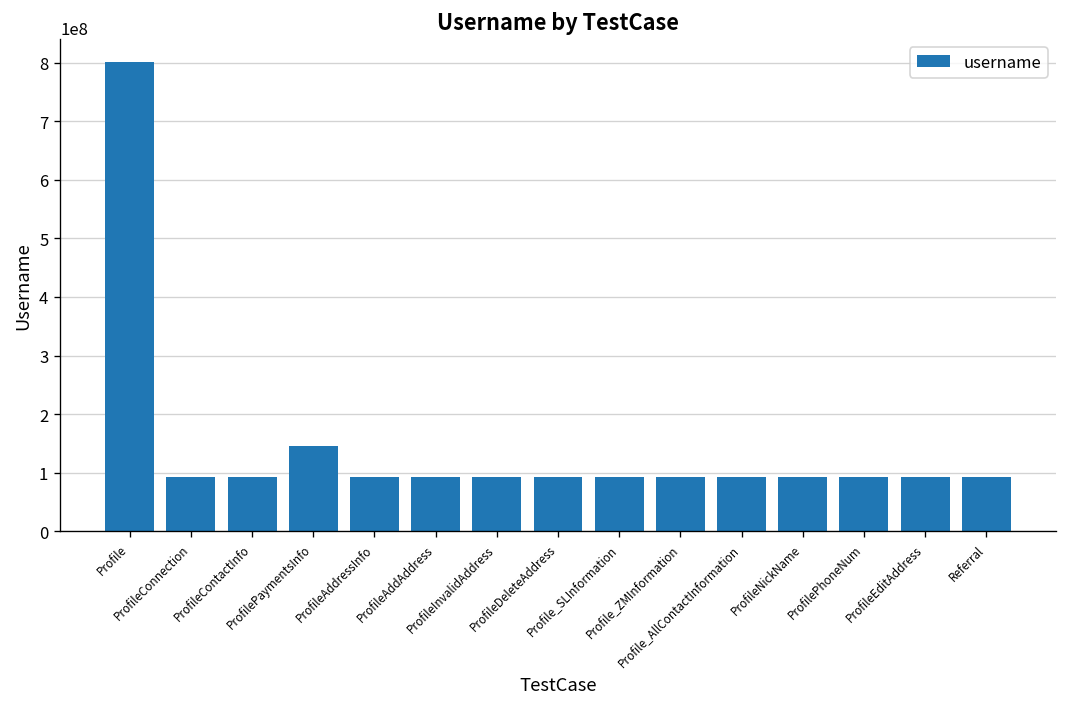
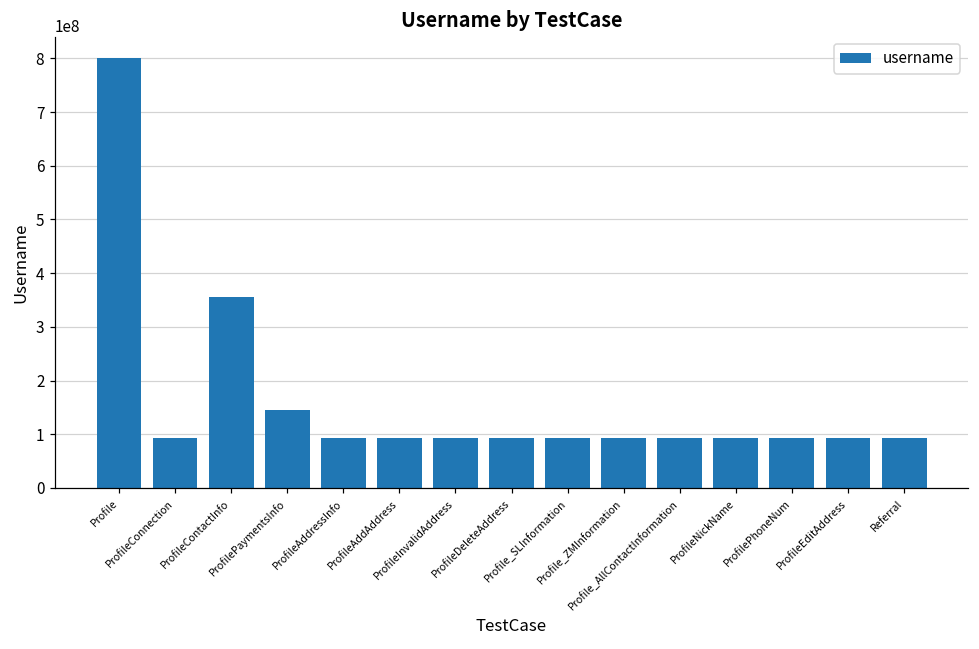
ProfileContactInfo: 90000000 -> 360000000
